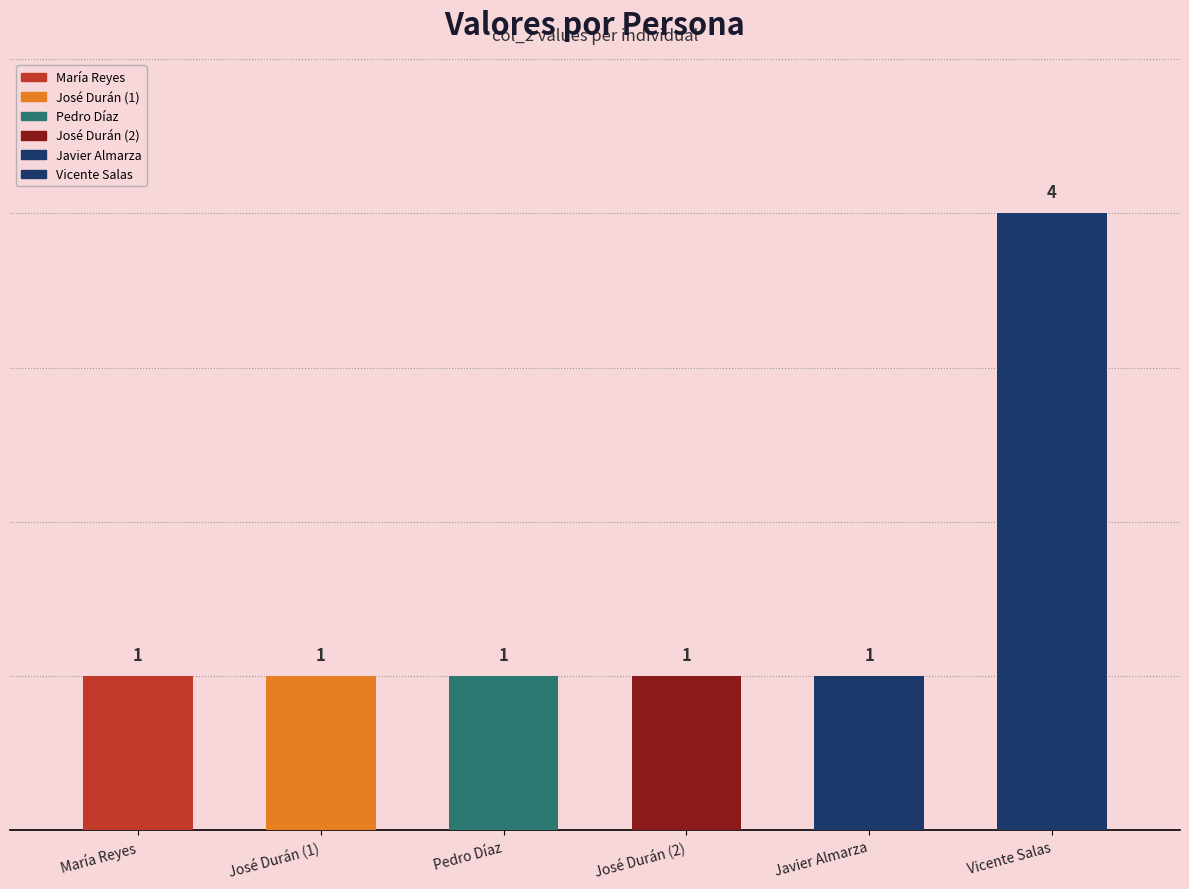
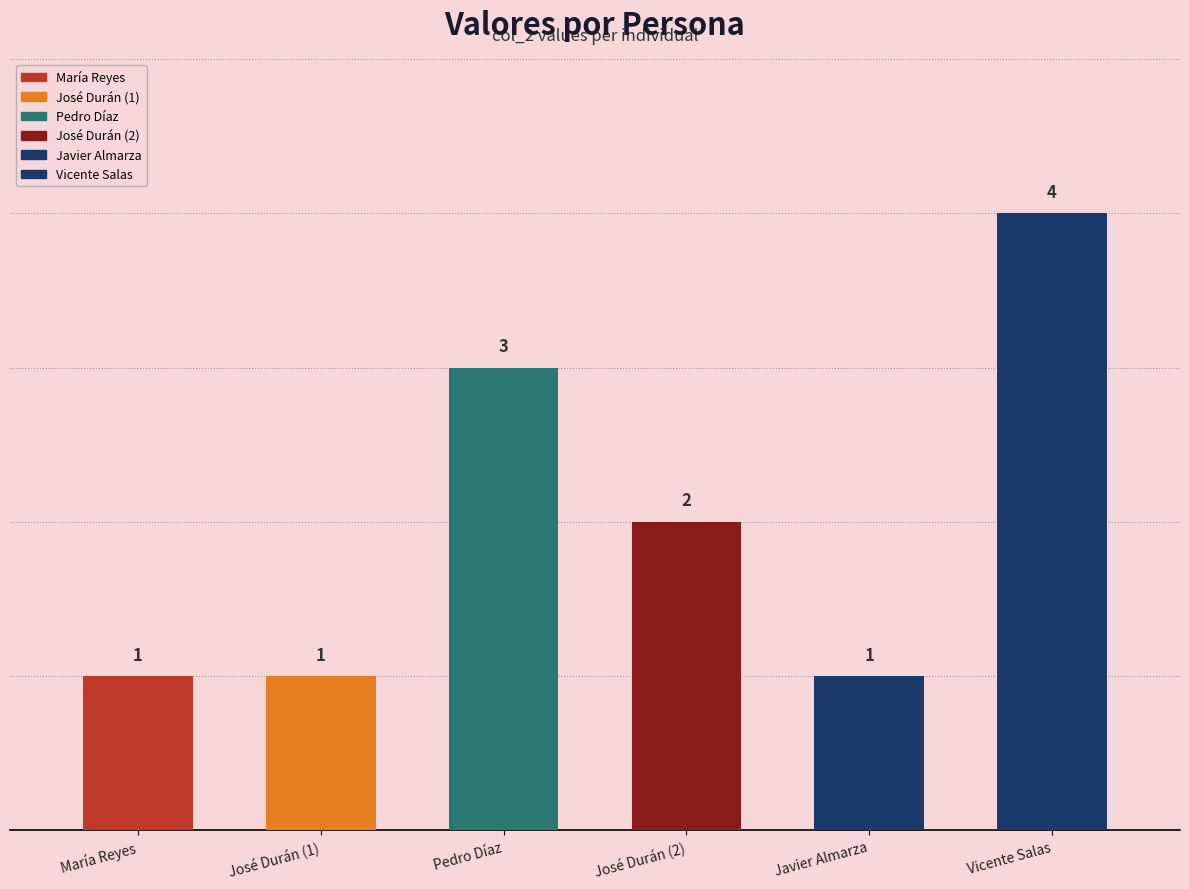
Pedro Díaz: 1 -> 3
José Durán (2): 1 -> 2
